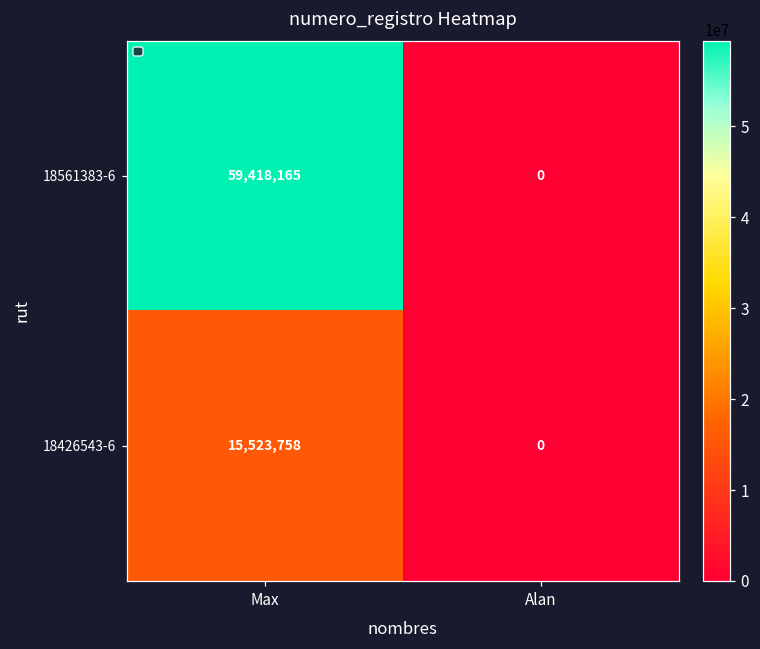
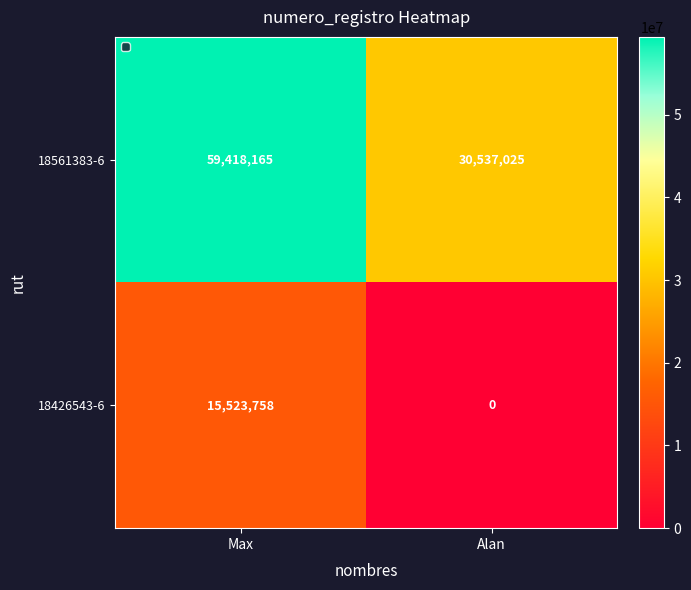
18561383-6, Alan: 0 -> 30,537,025
